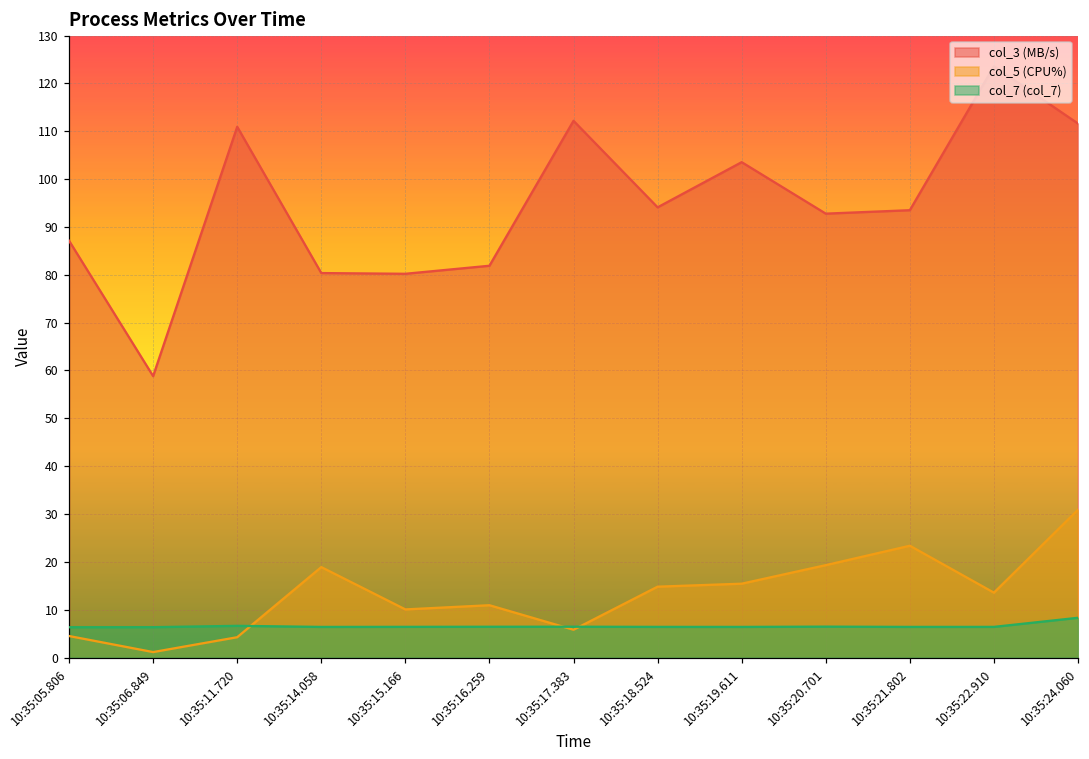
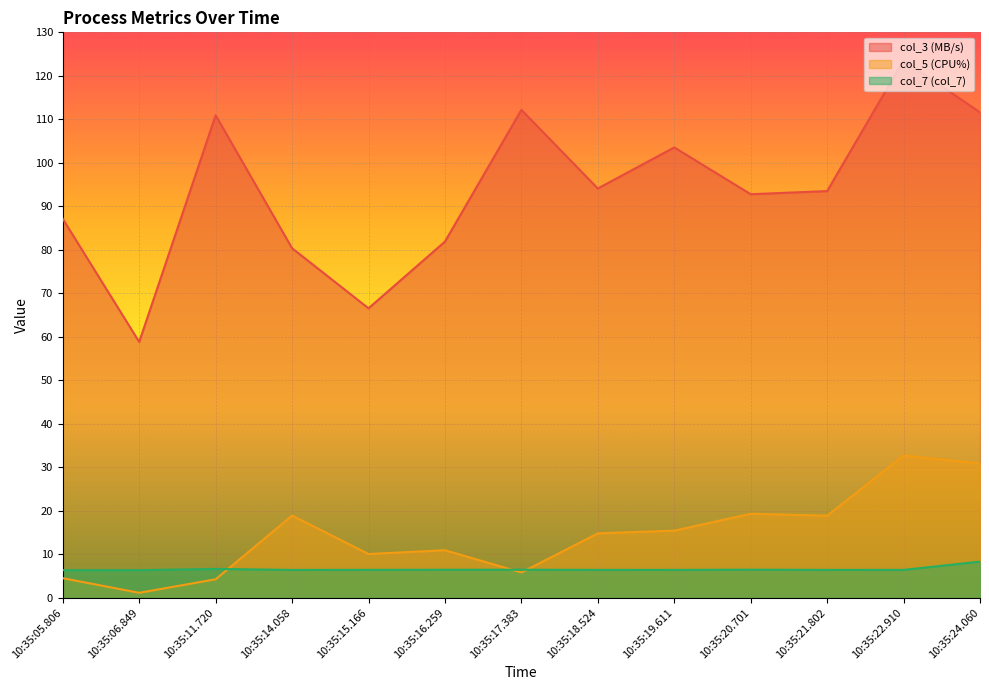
col_3 (MB/s), 10:35:15.166: 80 -> 67
col_5 (CPU%), 10:35:21.802: 23 -> 19
col_5 (CPU%), 10:35:22.910: 14 -> 33
